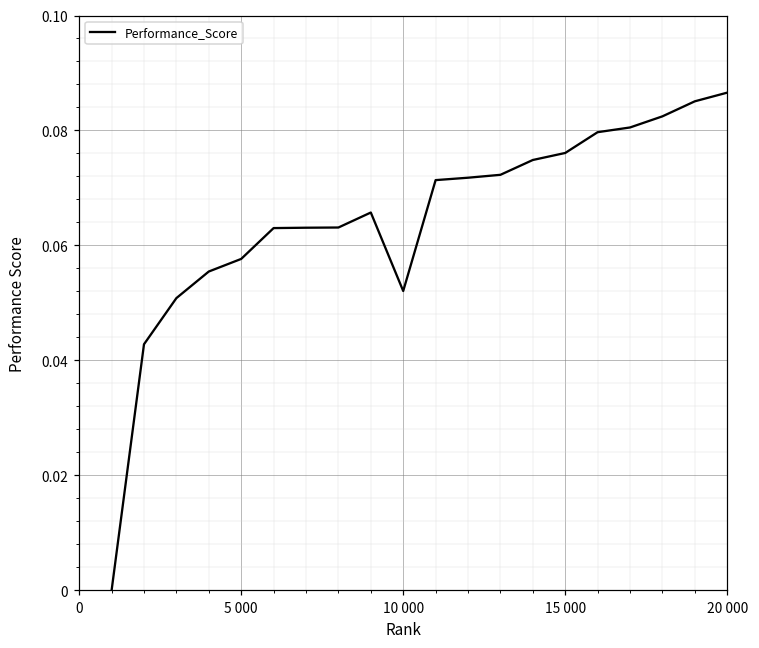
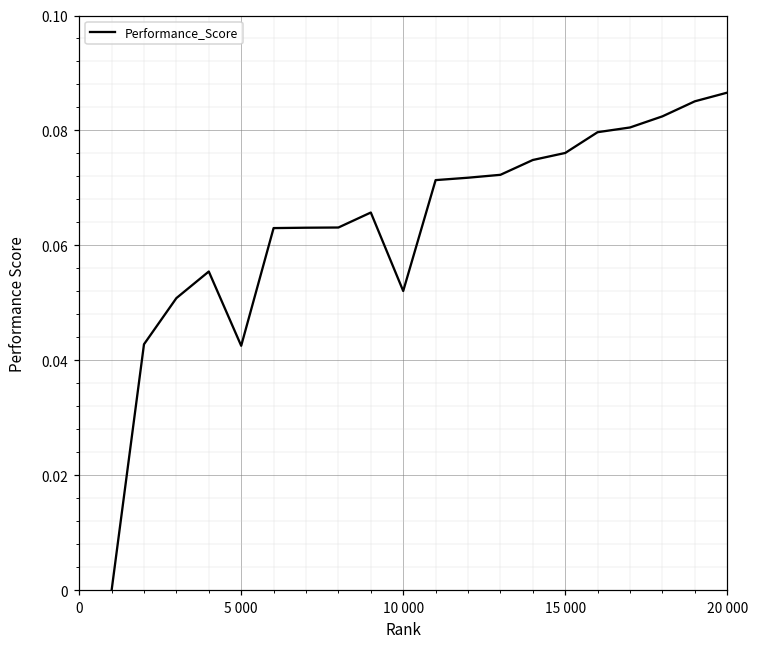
5 000: 0.058 -> 0.043
